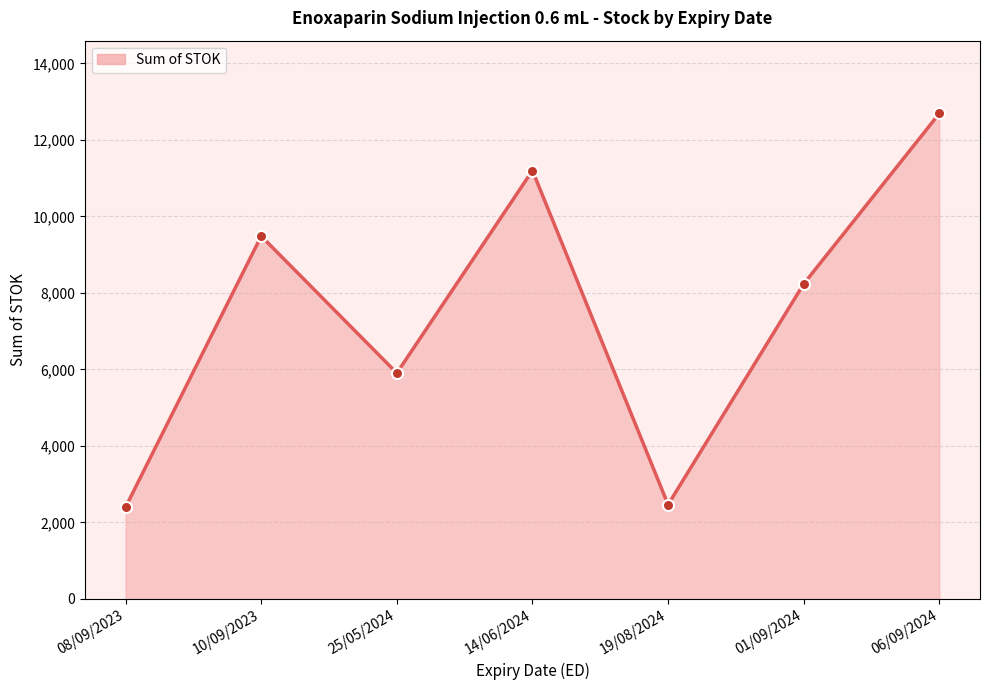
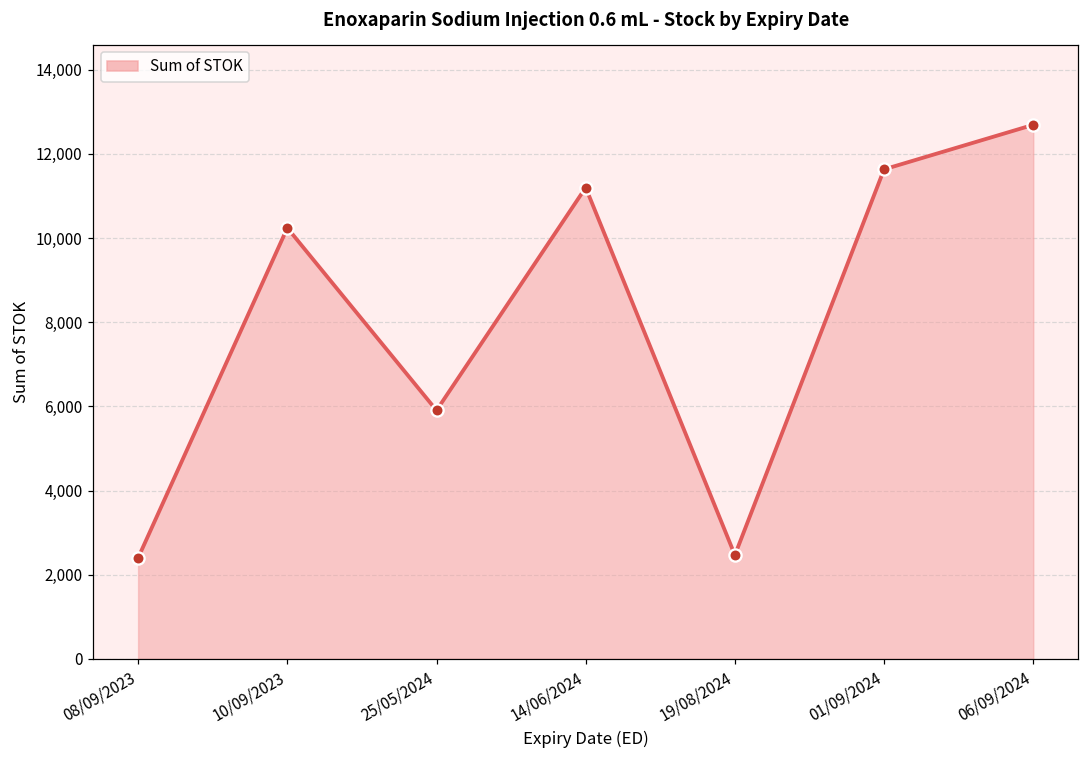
10/09/2023: 9,500 -> 10,200
01/09/2024: 8,200 -> 11,600
